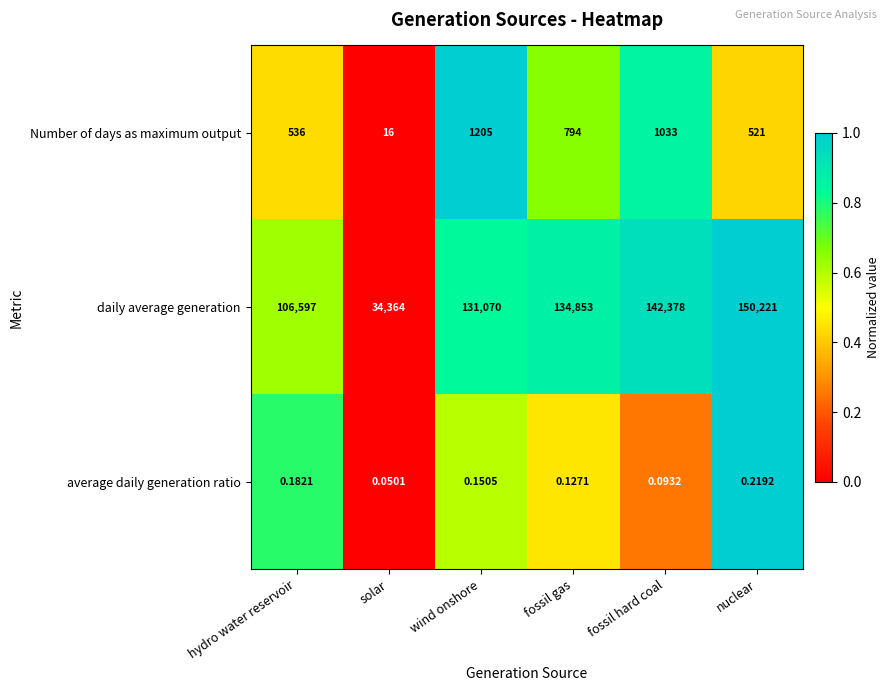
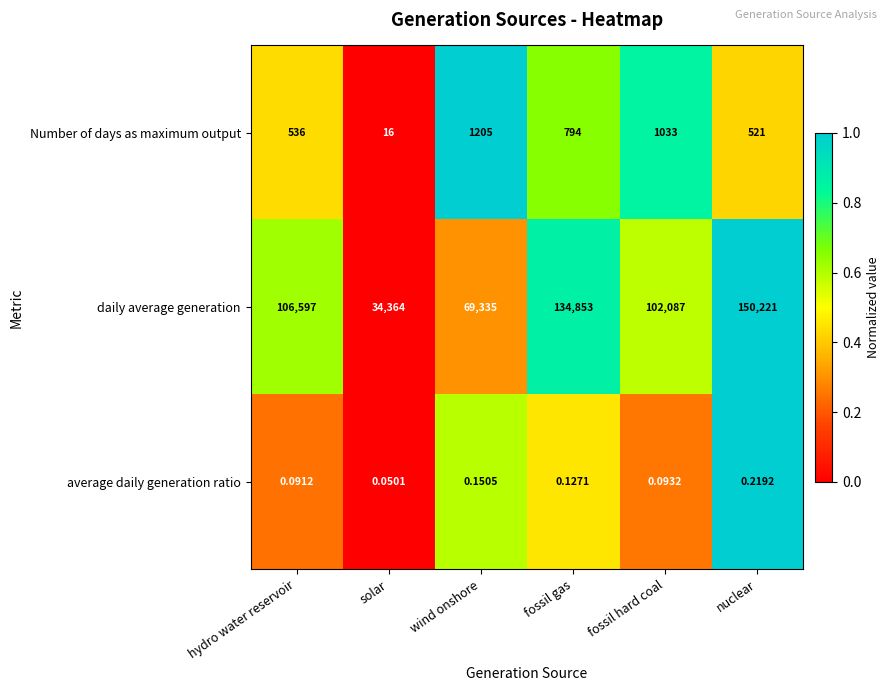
daily average generation, wind onshore: 131,070 -> 69,335
daily average generation, fossil hard coal: 142,378 -> 102,087
average daily generation ratio, hydro water reservoir: 0.1821 -> 0.0912
